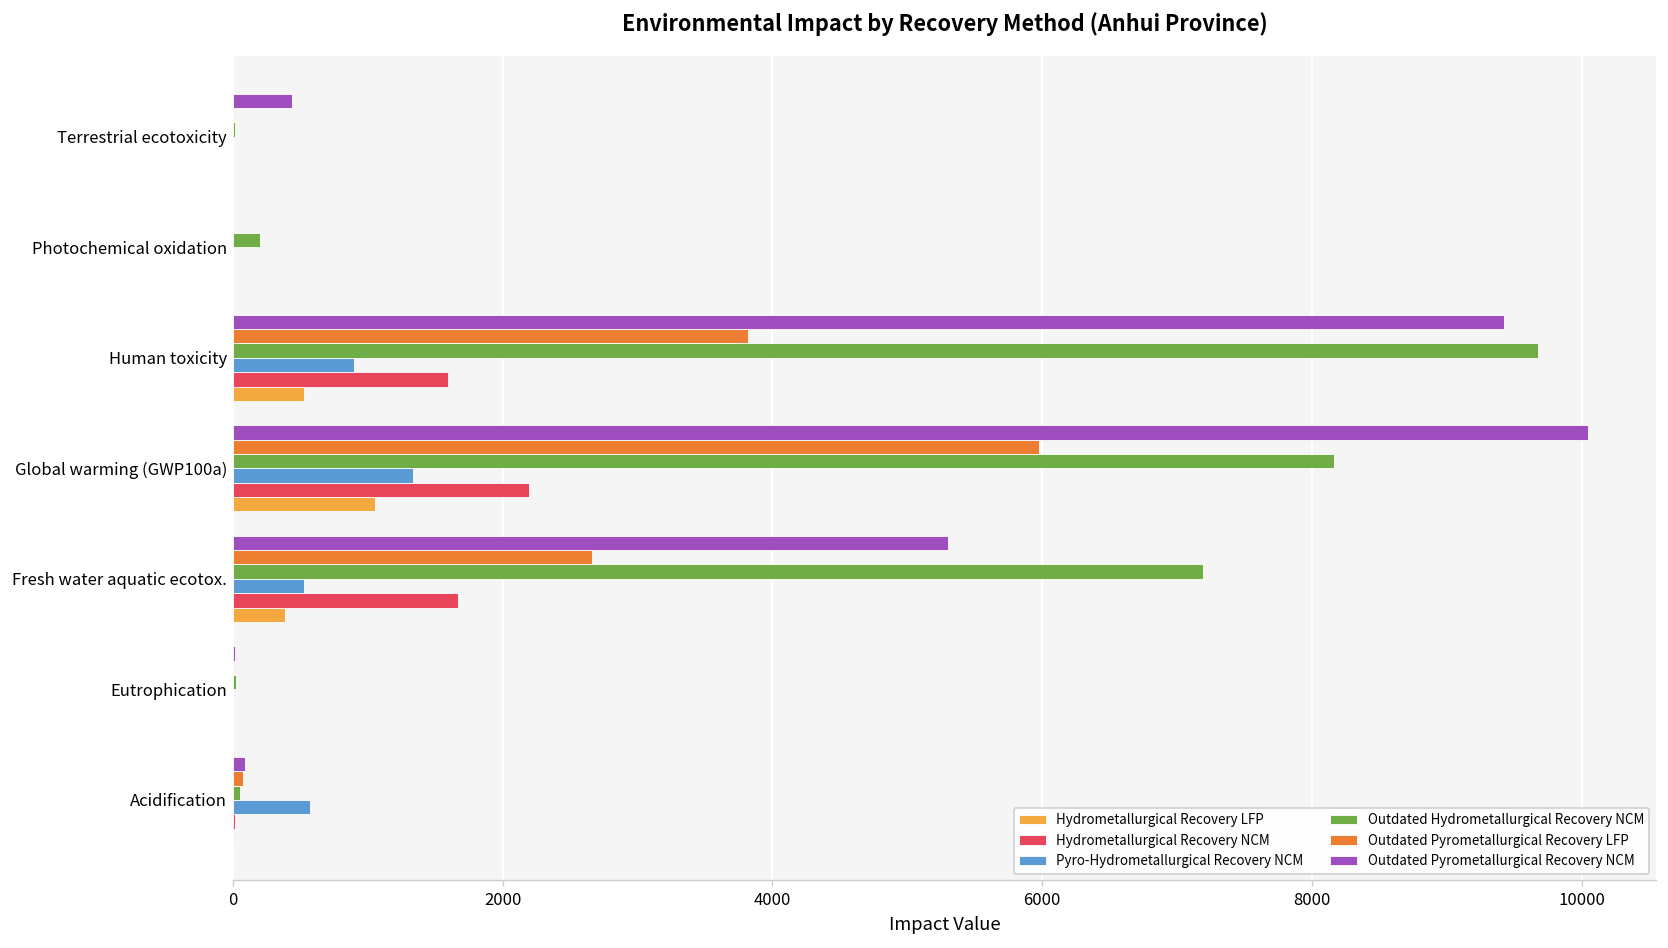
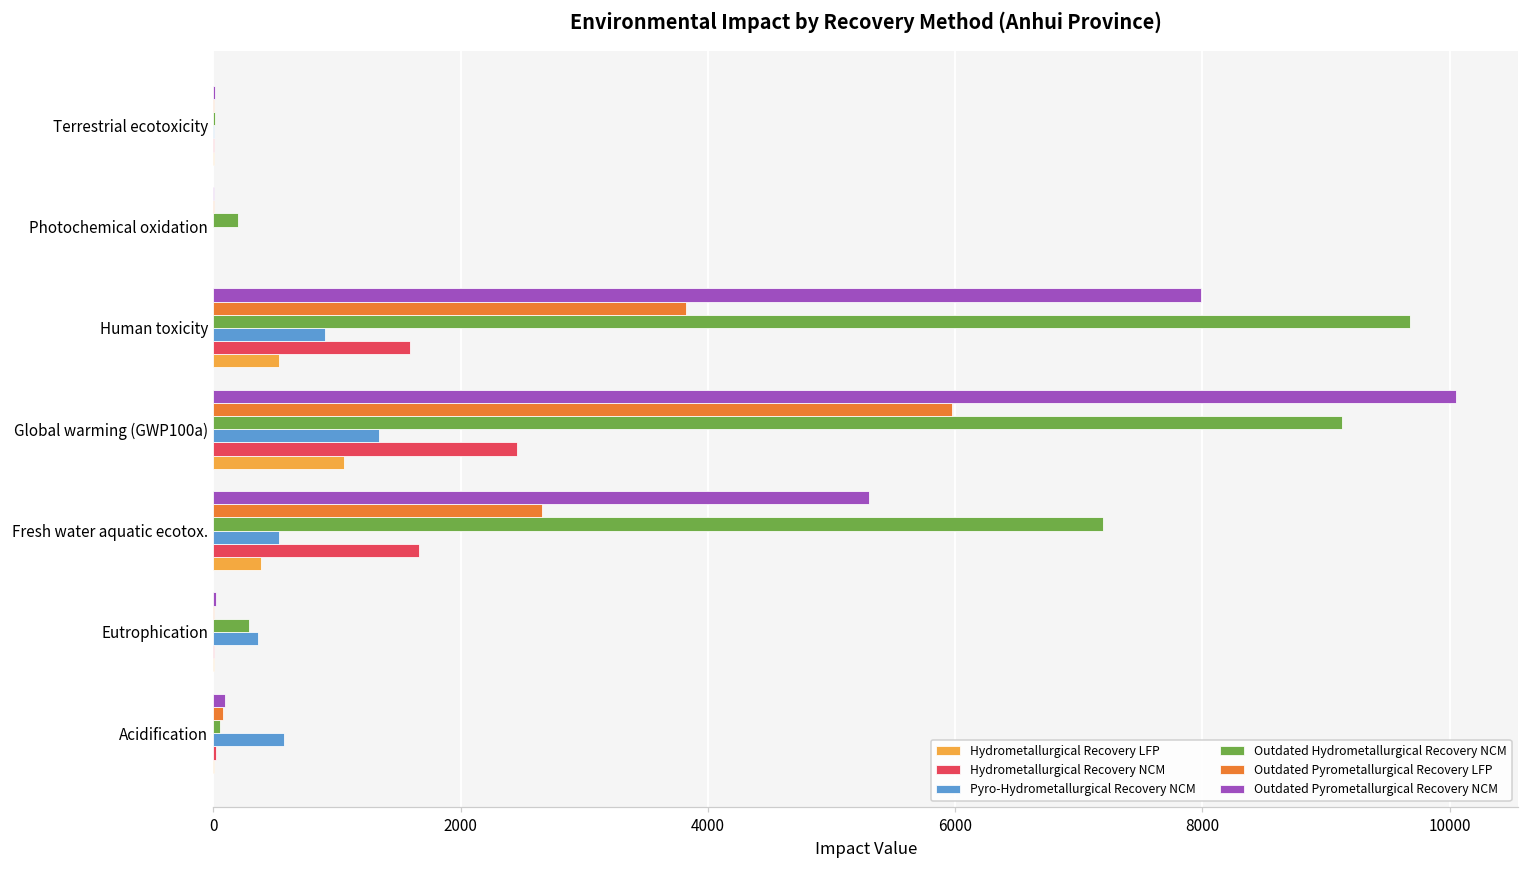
Outdated Pyrometallurgical Recovery NCM, Terrestrial ecotoxicity: 440 -> 10
Outdated Pyrometallurgical Recovery NCM, Human toxicity: 9420 -> 7990
Outdated Hydrometallurgical Recovery NCM, Global warming (GWP100a): 8170 -> 9130
Hydrometallurgical Recovery NCM, Global warming (GWP100a): 2190 -> 2460
Outdated Hydrometallurgical Recovery NCM, Eutrophication: 20 -> 290
Pyro-Hydrometallurgical Recovery NCM, Eutrophication: 0 -> 360
